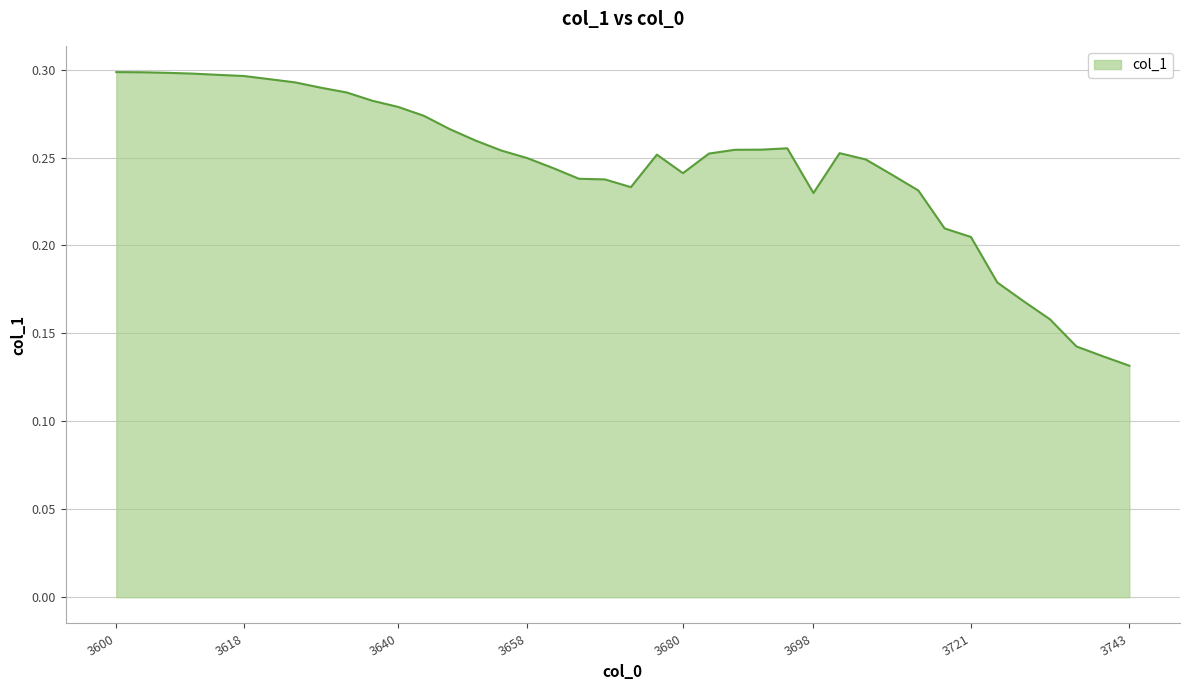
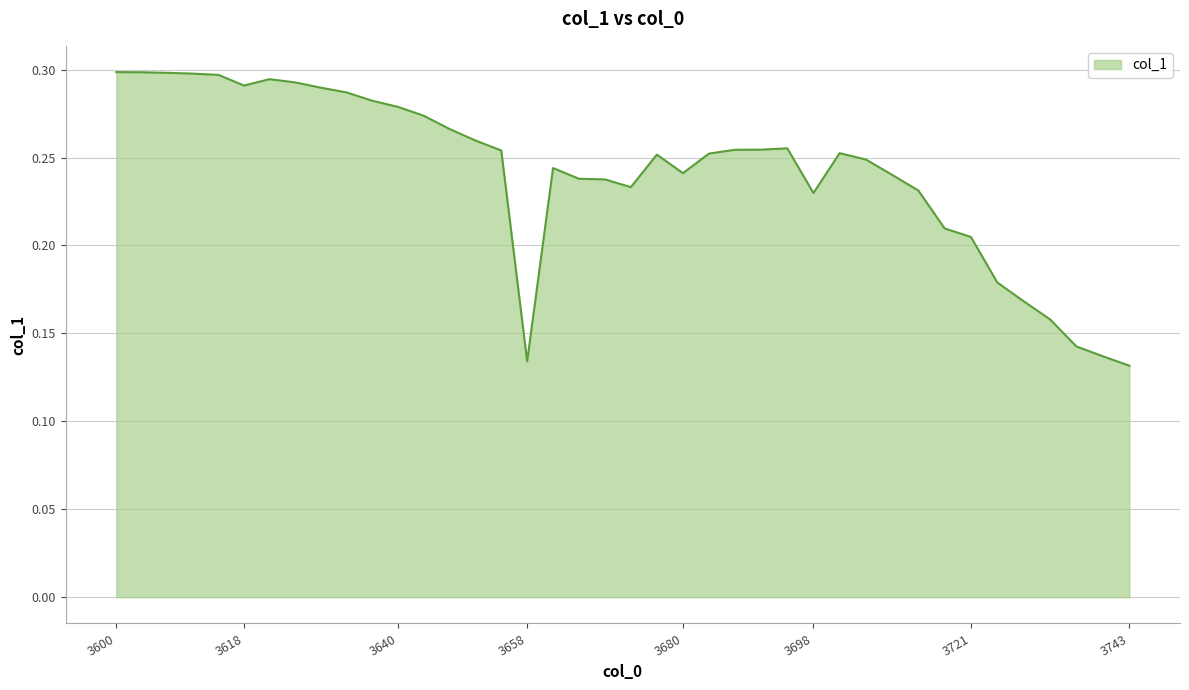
3618: 0.296 -> 0.291
3658: 0.250 -> 0.134
